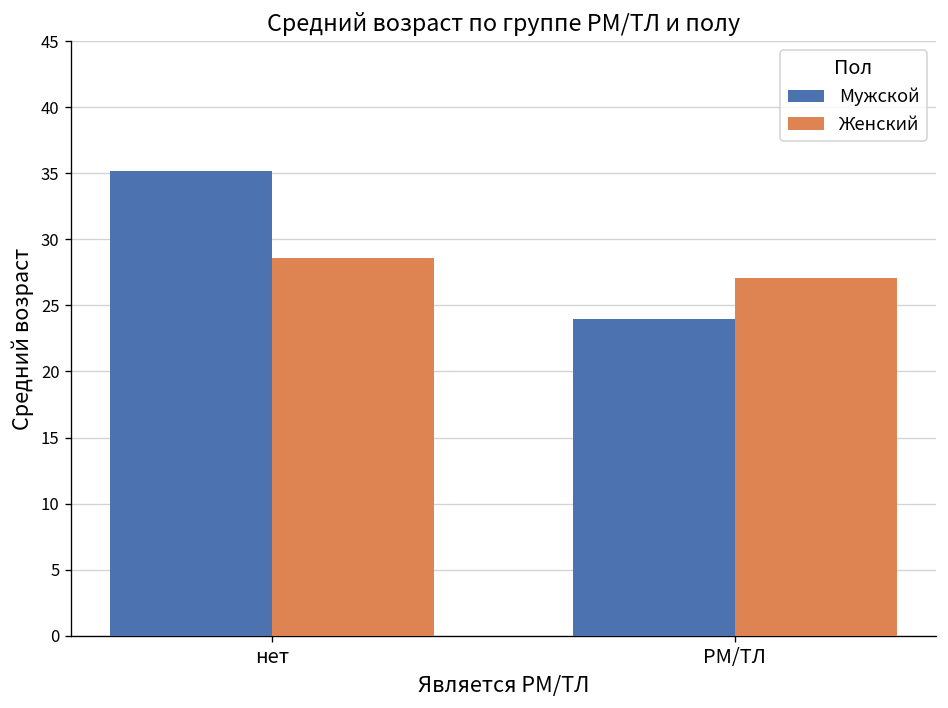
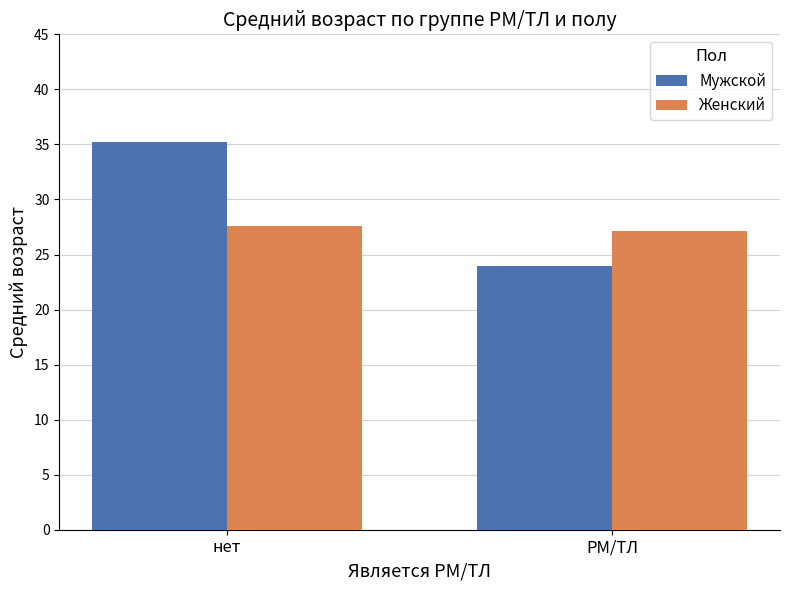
Женский, нет: 28.6 -> 27.6
